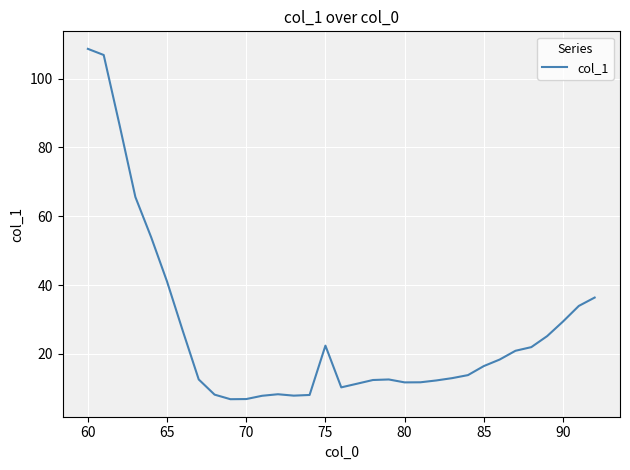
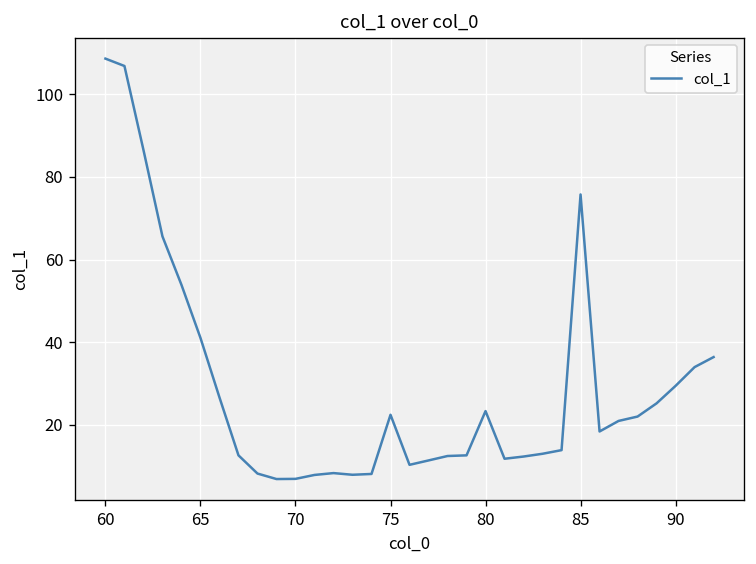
80: 12 -> 23
85: 16 -> 76
